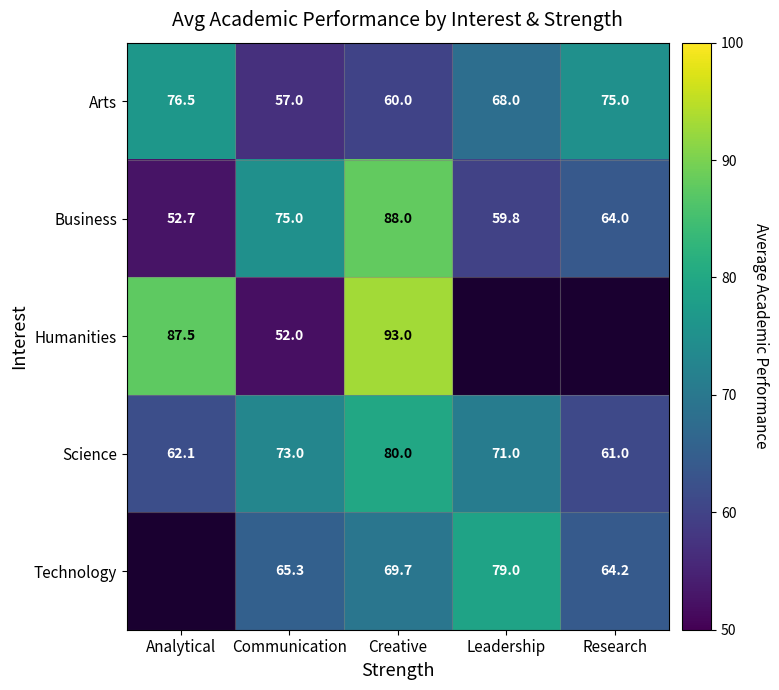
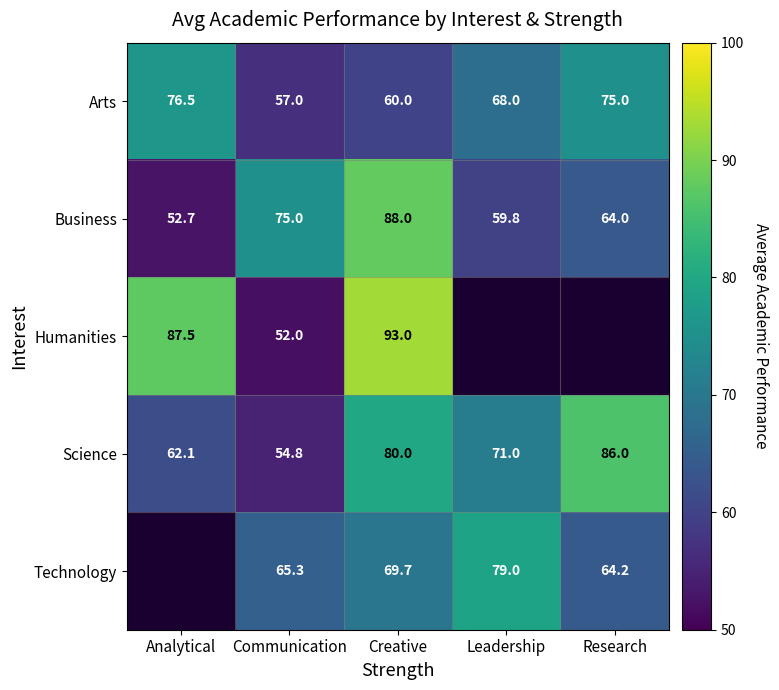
Science, Communication: 73.0 -> 54.8
Science, Research: 61.0 -> 86.0
